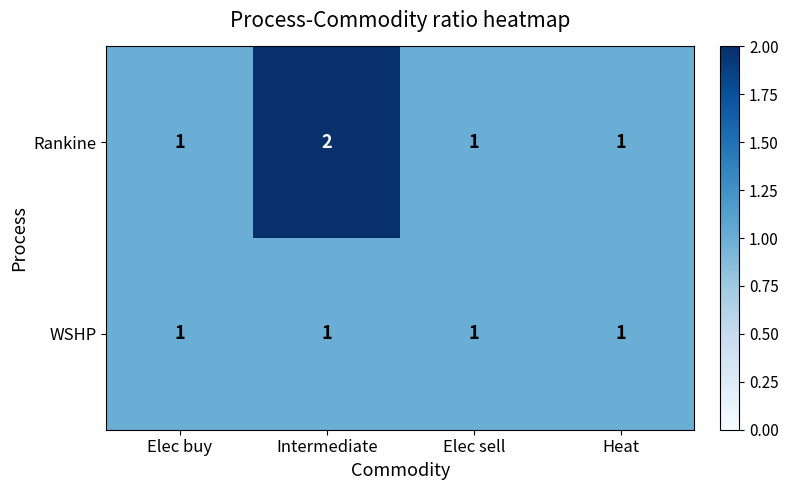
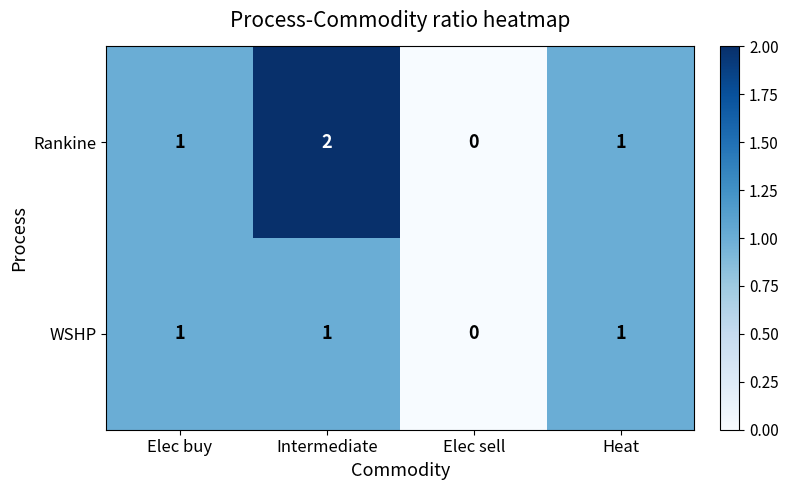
Rankine, Elec sell: 1 -> 0
WSHP, Elec sell: 1 -> 0
